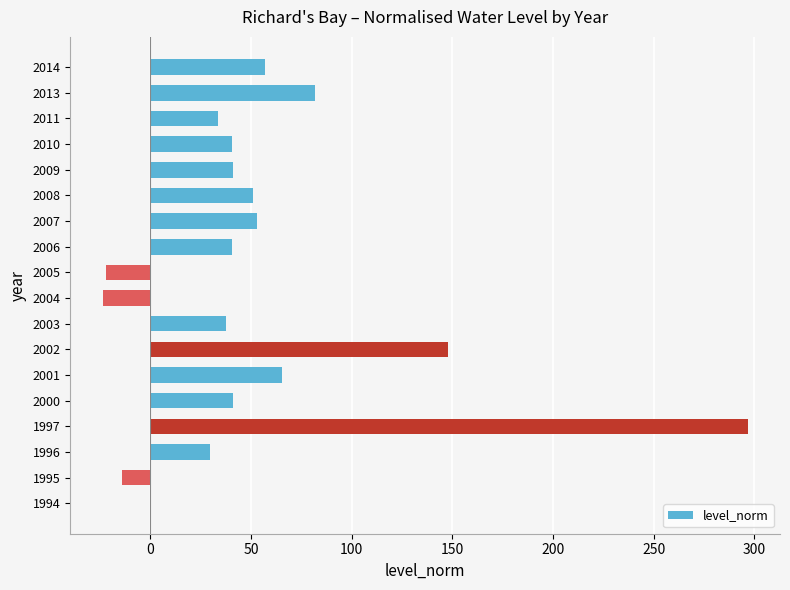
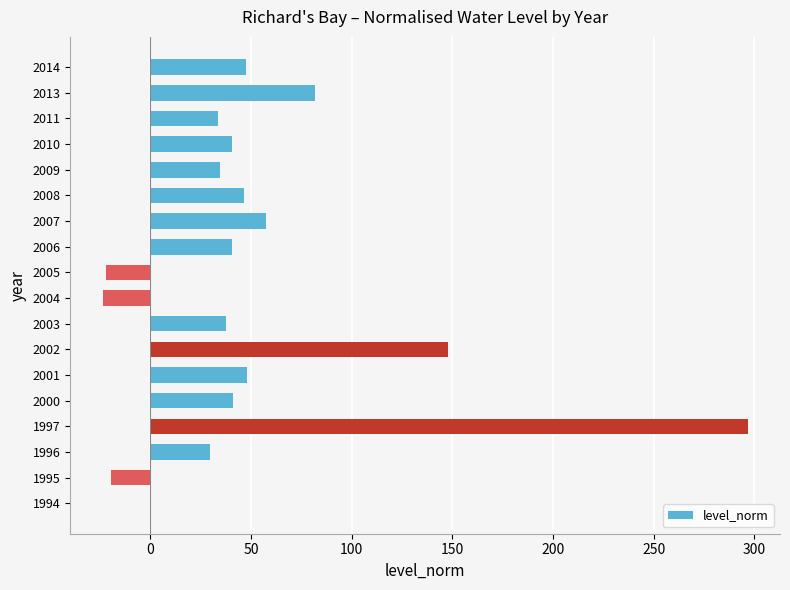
2014: 57 -> 48
2009: 41 -> 34
2008: 51 -> 47
2007: 53 -> 57
2001: 65 -> 48
1995: -14 -> -19
